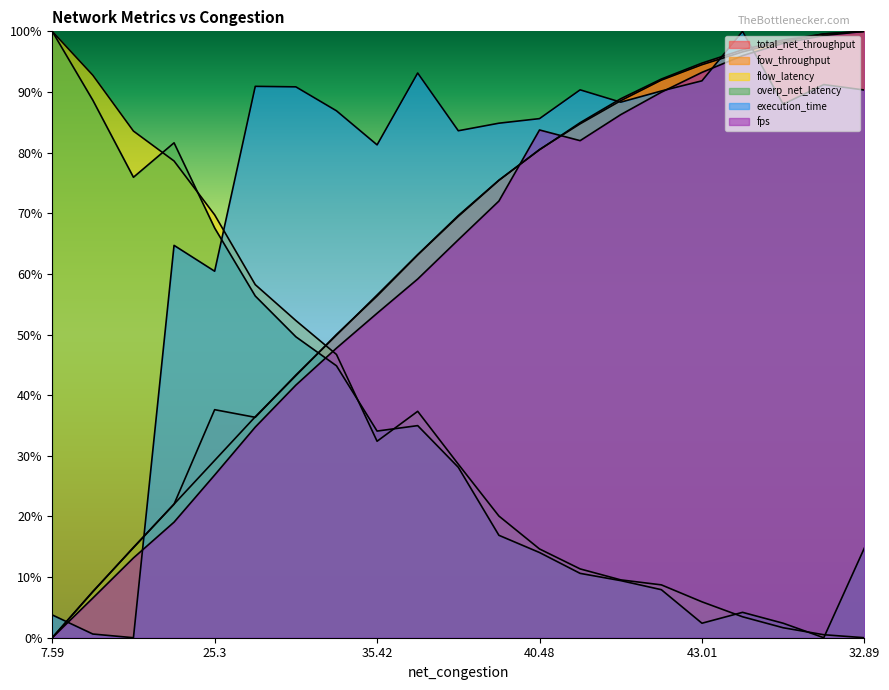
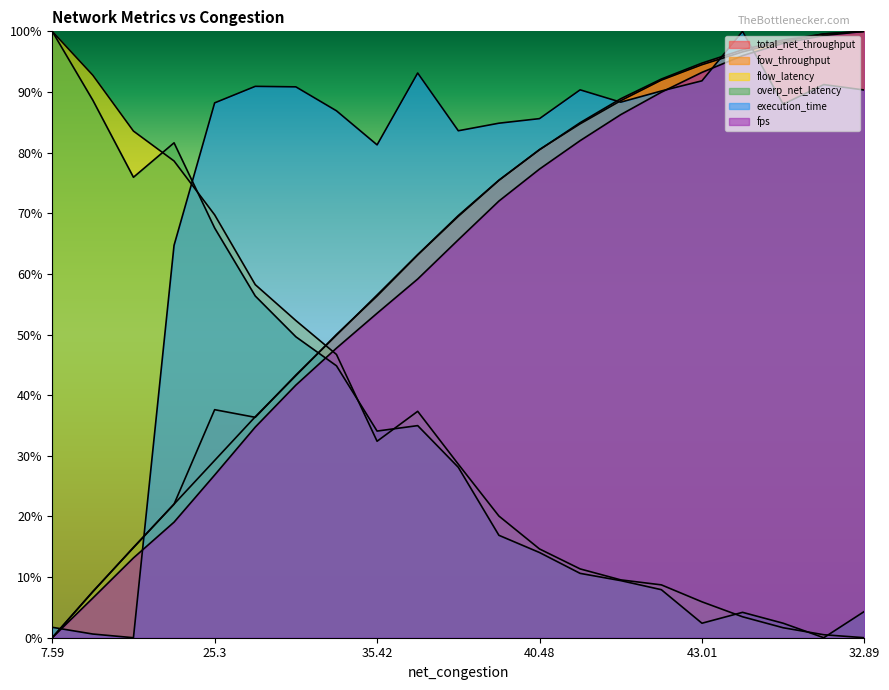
execution_time, 7.59: 4% -> 2%
execution_time, 25.3: 60% -> 88%
fps, 40.48: 84% -> 77%
overp_net_latency, 32.89: 15% -> 4%
